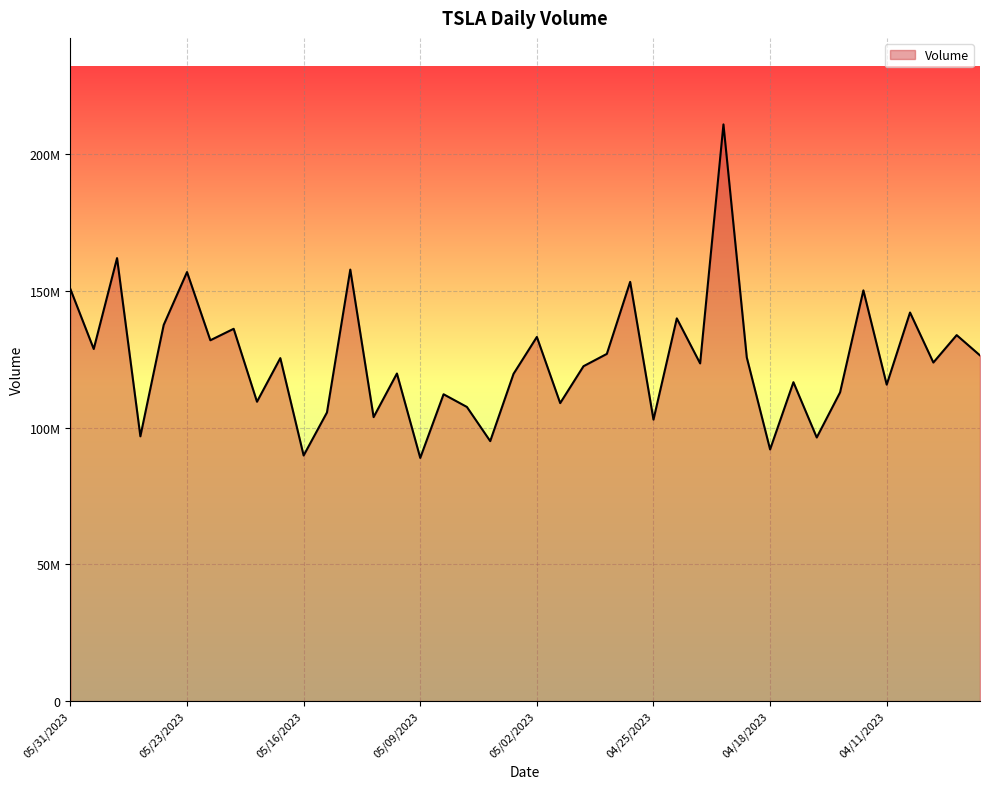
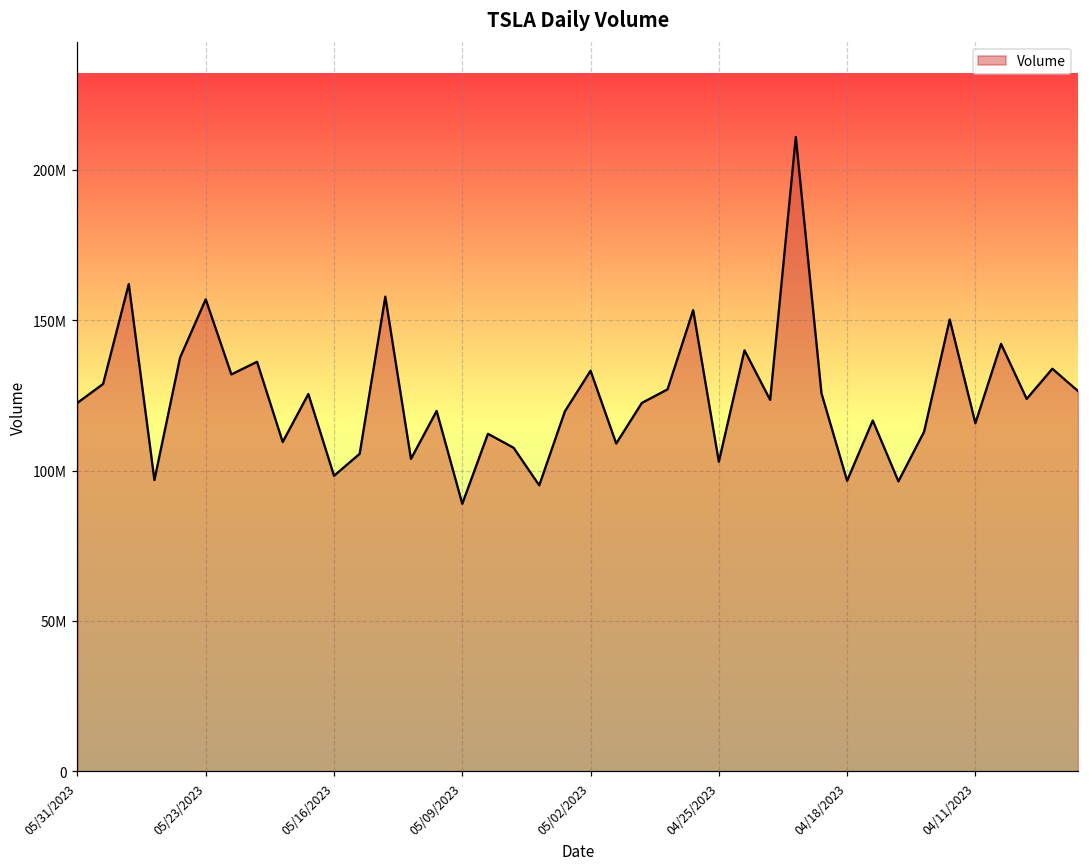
05/31/2023: 151000000 -> 123000000
05/16/2023: 90000000 -> 98000000
04/18/2023: 92000000 -> 97000000
